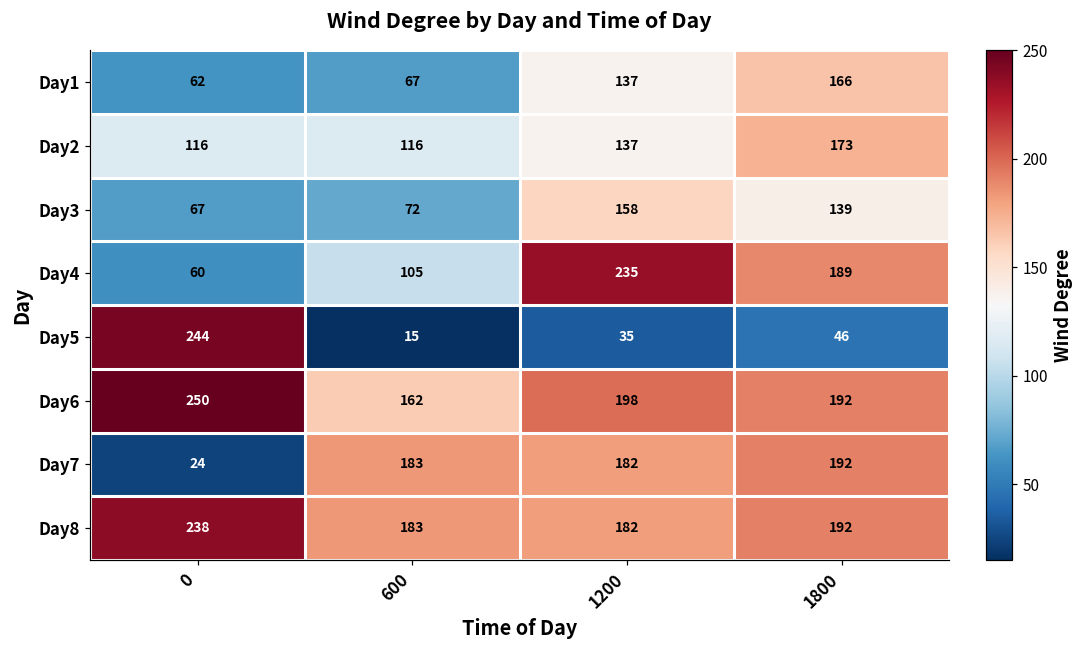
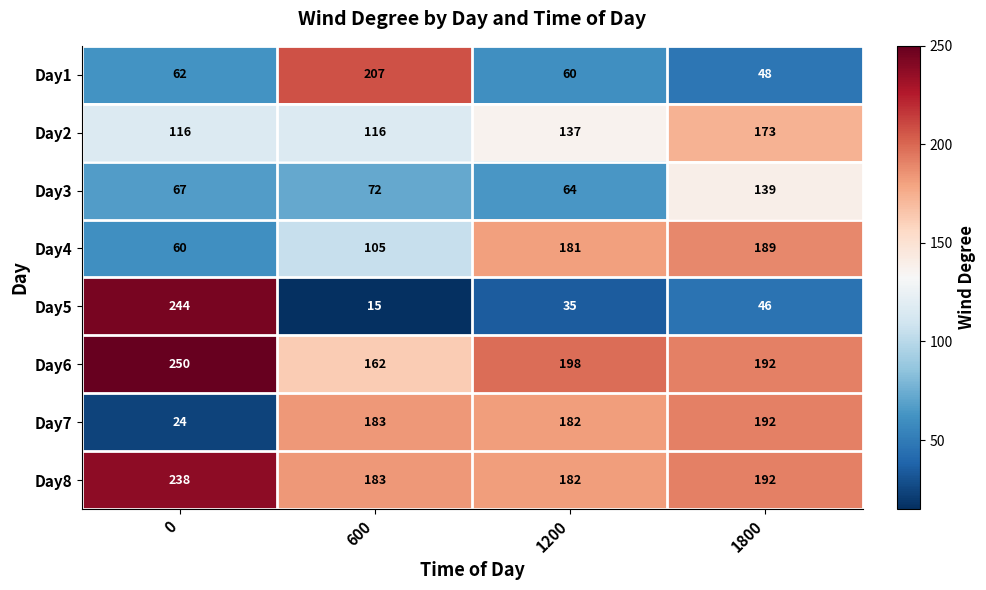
Day1, 600: 67 -> 207
Day1, 1200: 137 -> 60
Day1, 1800: 166 -> 48
Day3, 1200: 158 -> 64
Day4, 1200: 235 -> 181
